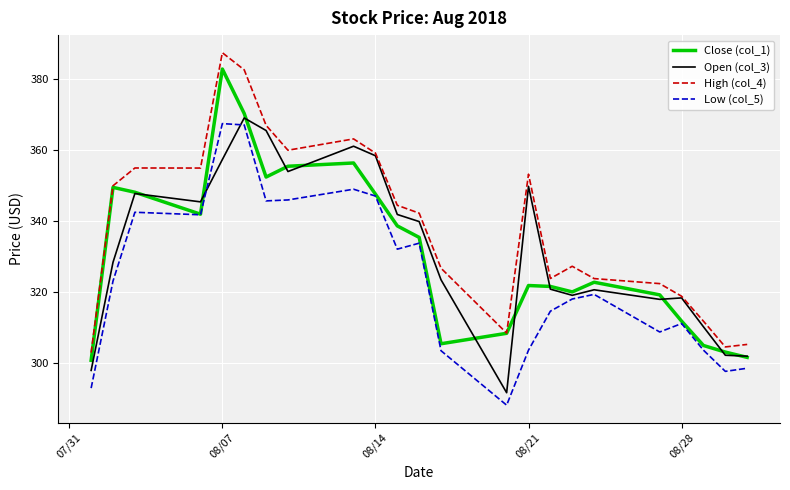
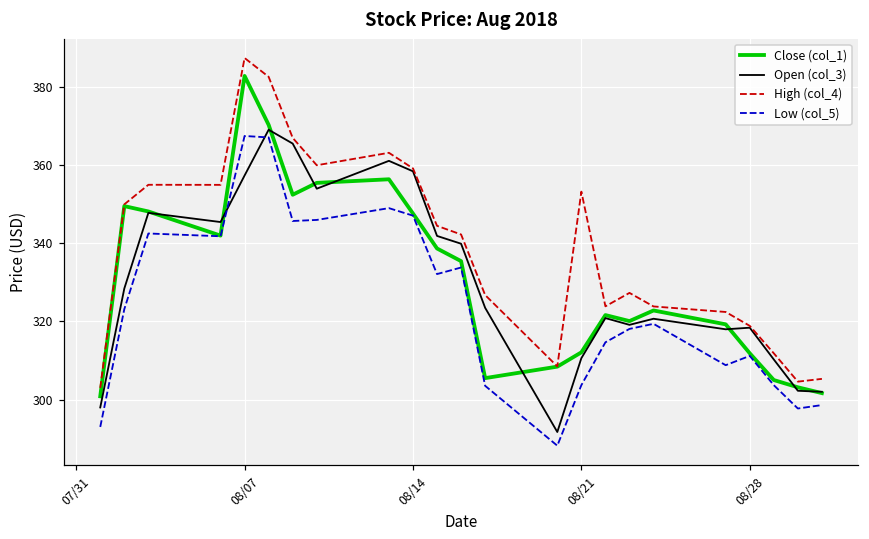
Close (col_1), 08/21: 322 -> 312
Open (col_3), 08/21: 350 -> 311
